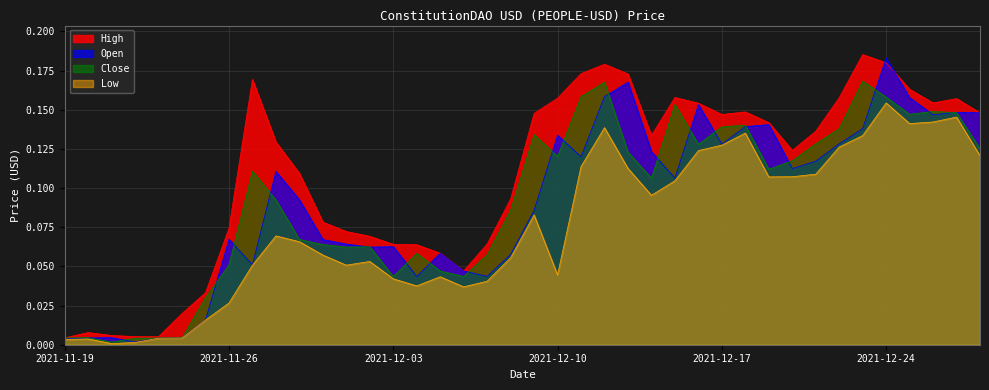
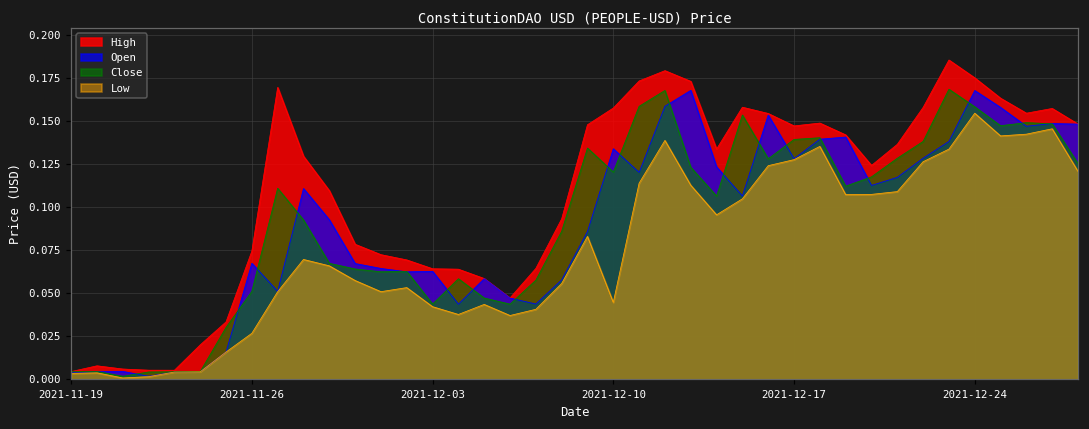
High, 2021-12-24: 0.180 -> 0.175
Open, 2021-12-24: 0.183 -> 0.167
